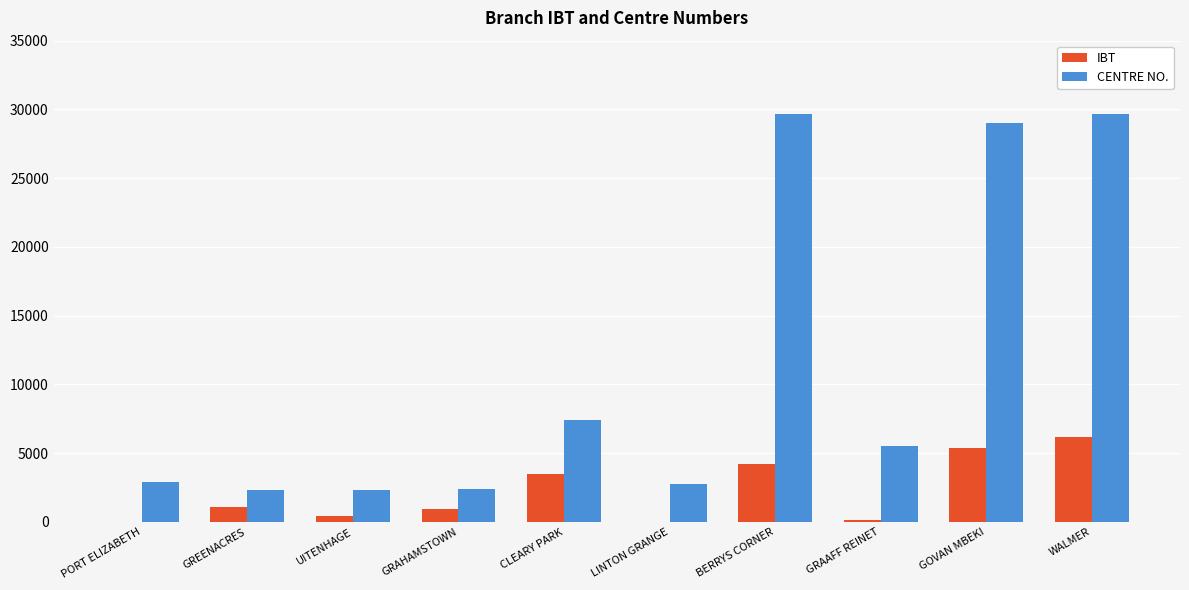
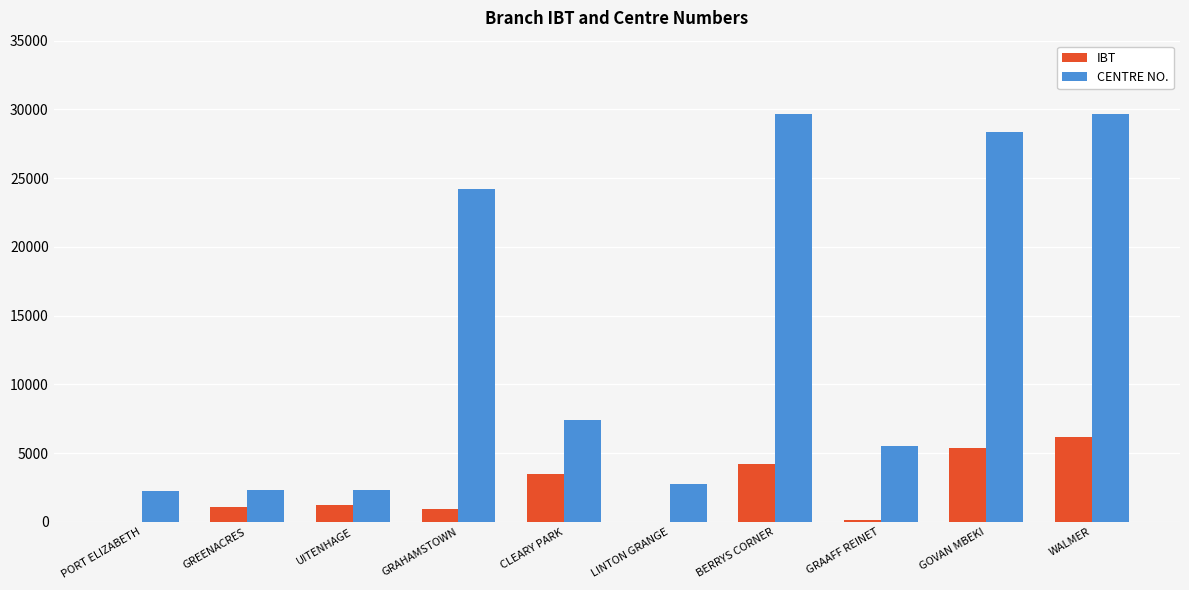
CENTRE NO., PORT ELIZABETH: 2900 -> 2200
IBT, UITENHAGE: 400 -> 1200
CENTRE NO., GRAHAMSTOWN: 2400 -> 24200
CENTRE NO., GOVAN MBEKI: 29000 -> 28300
